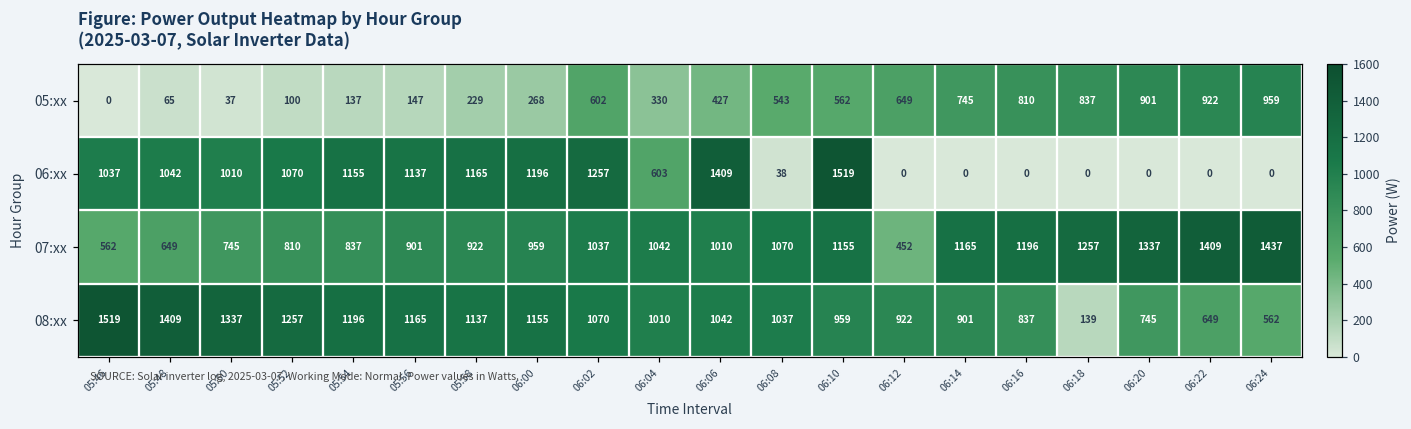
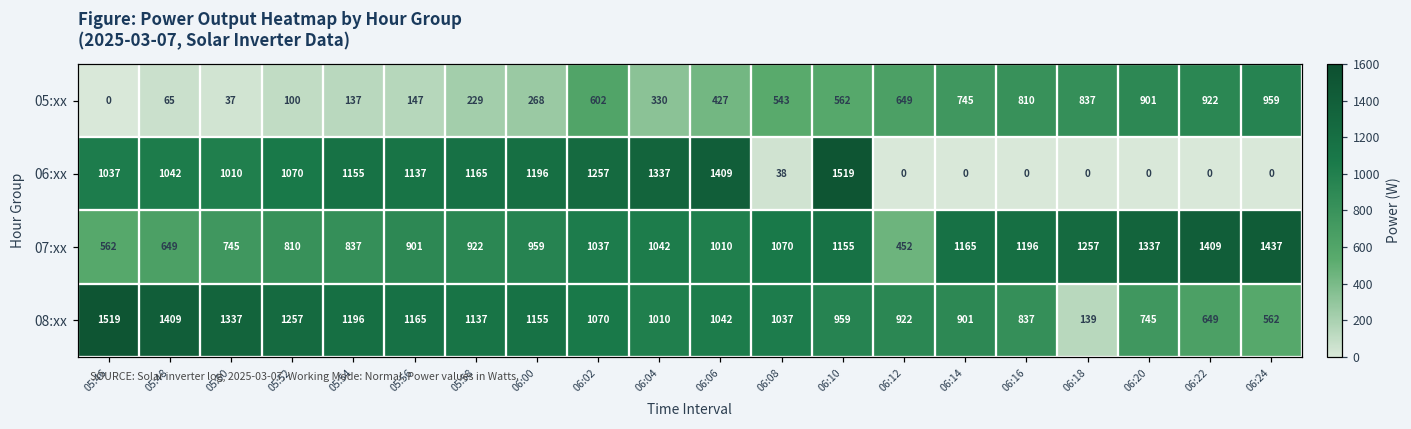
06:xx, 06:04: 603 -> 1337
